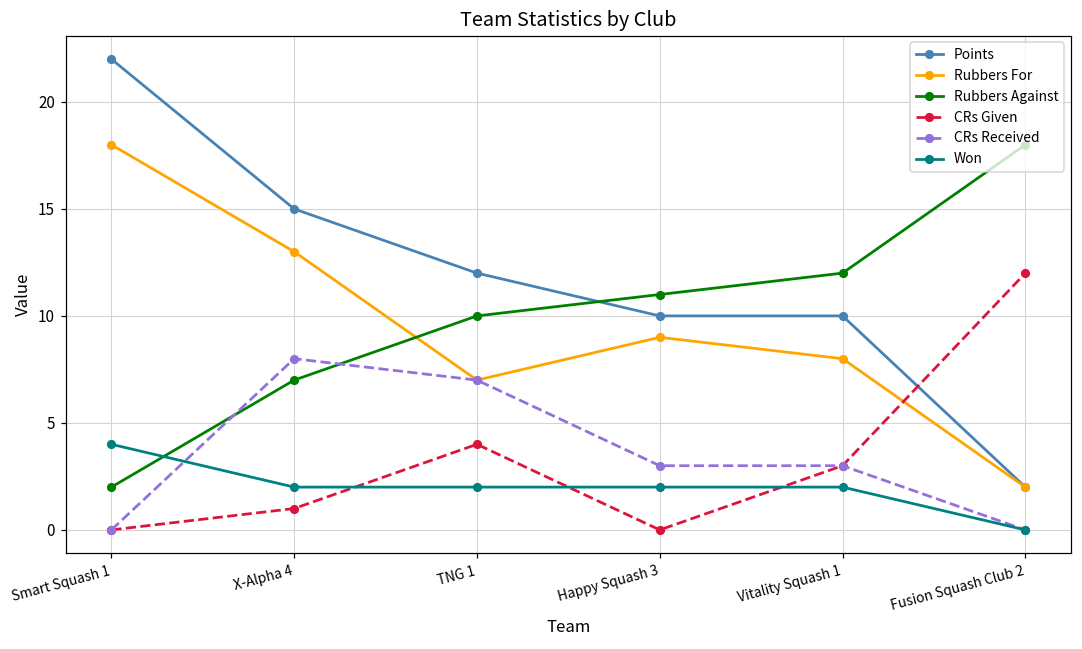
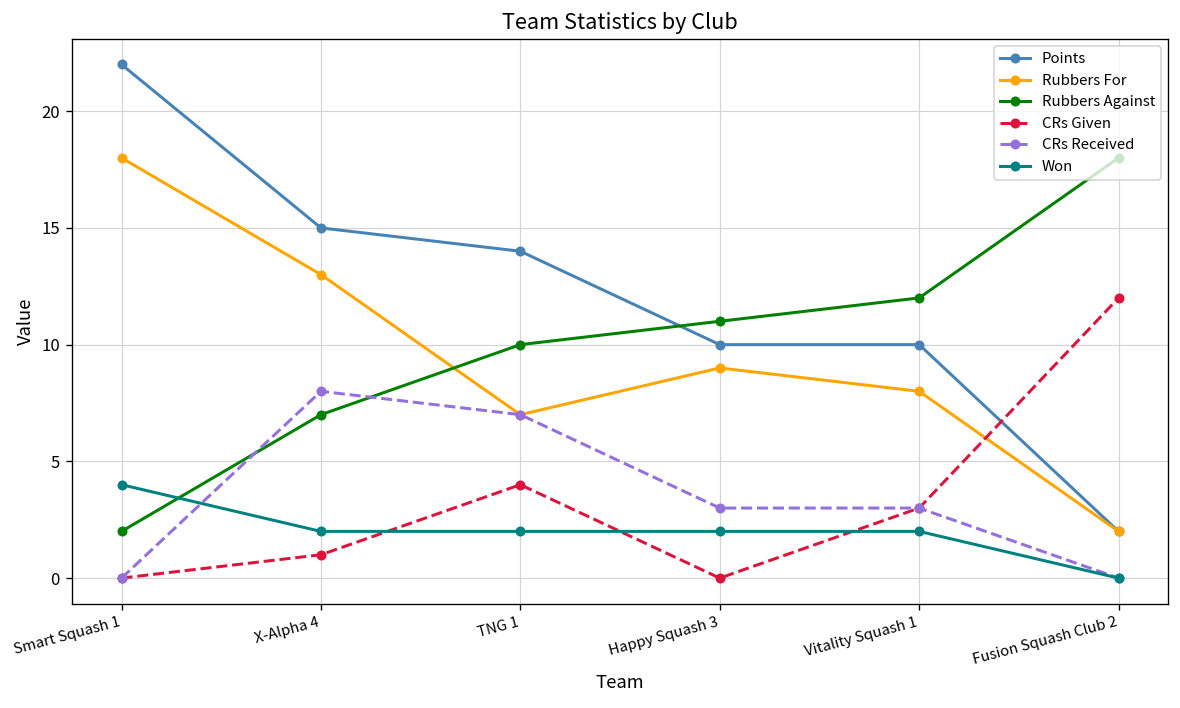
Points, TNG 1: 12 -> 14
